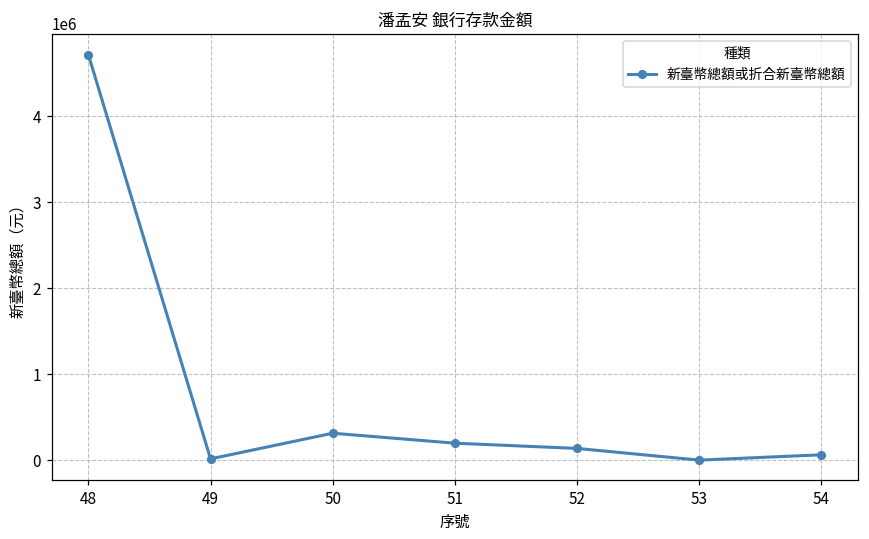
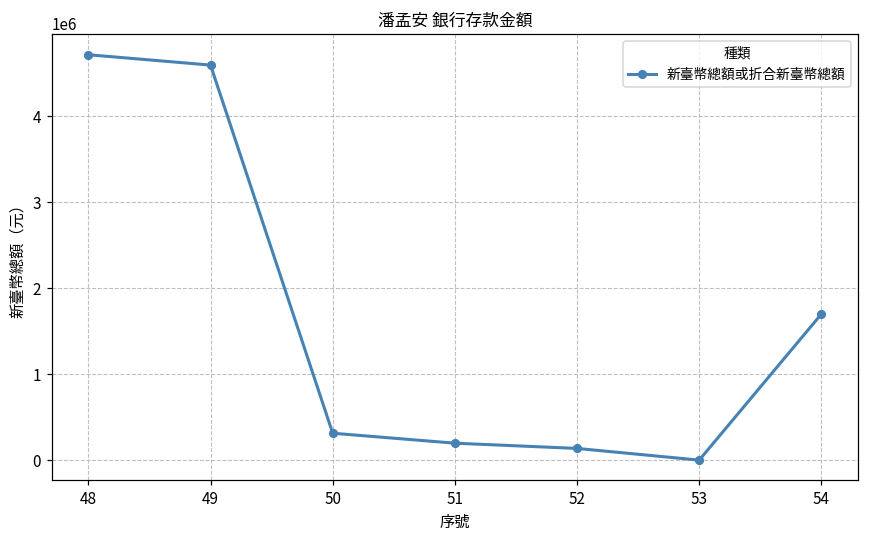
49: 0 -> 4600000
54: 100000 -> 1700000
